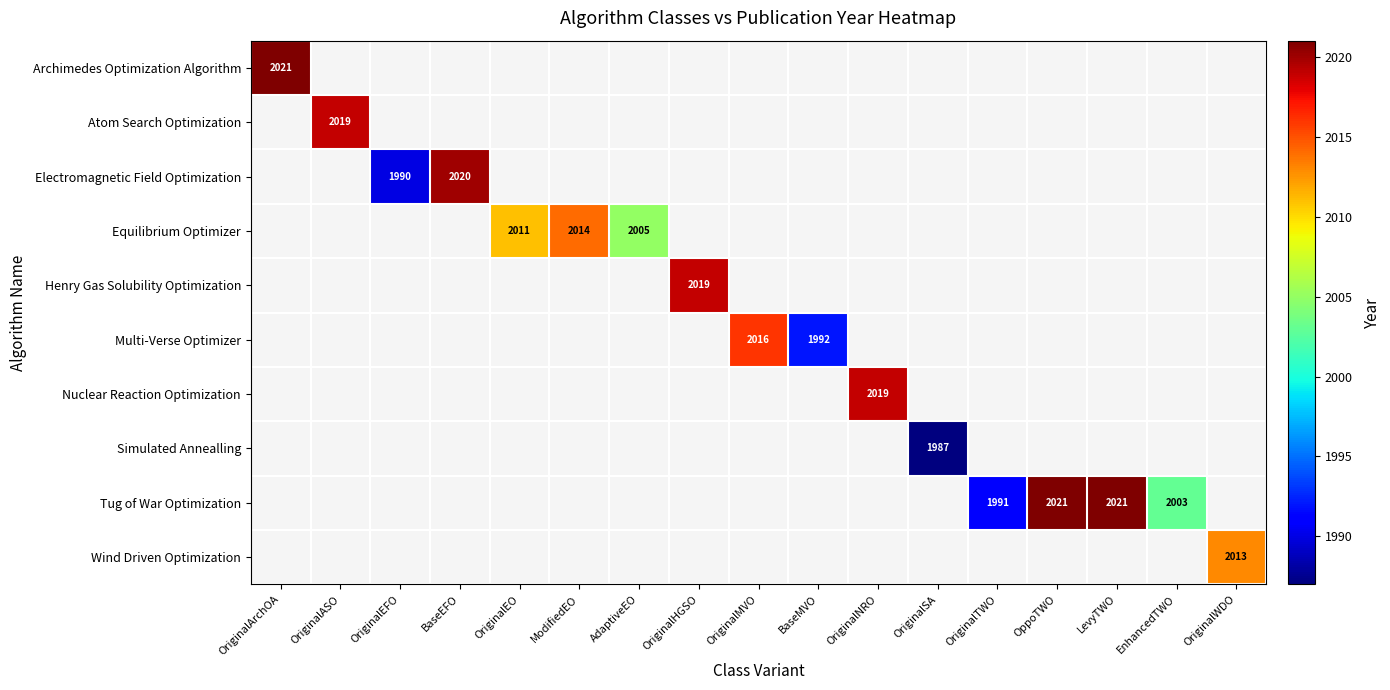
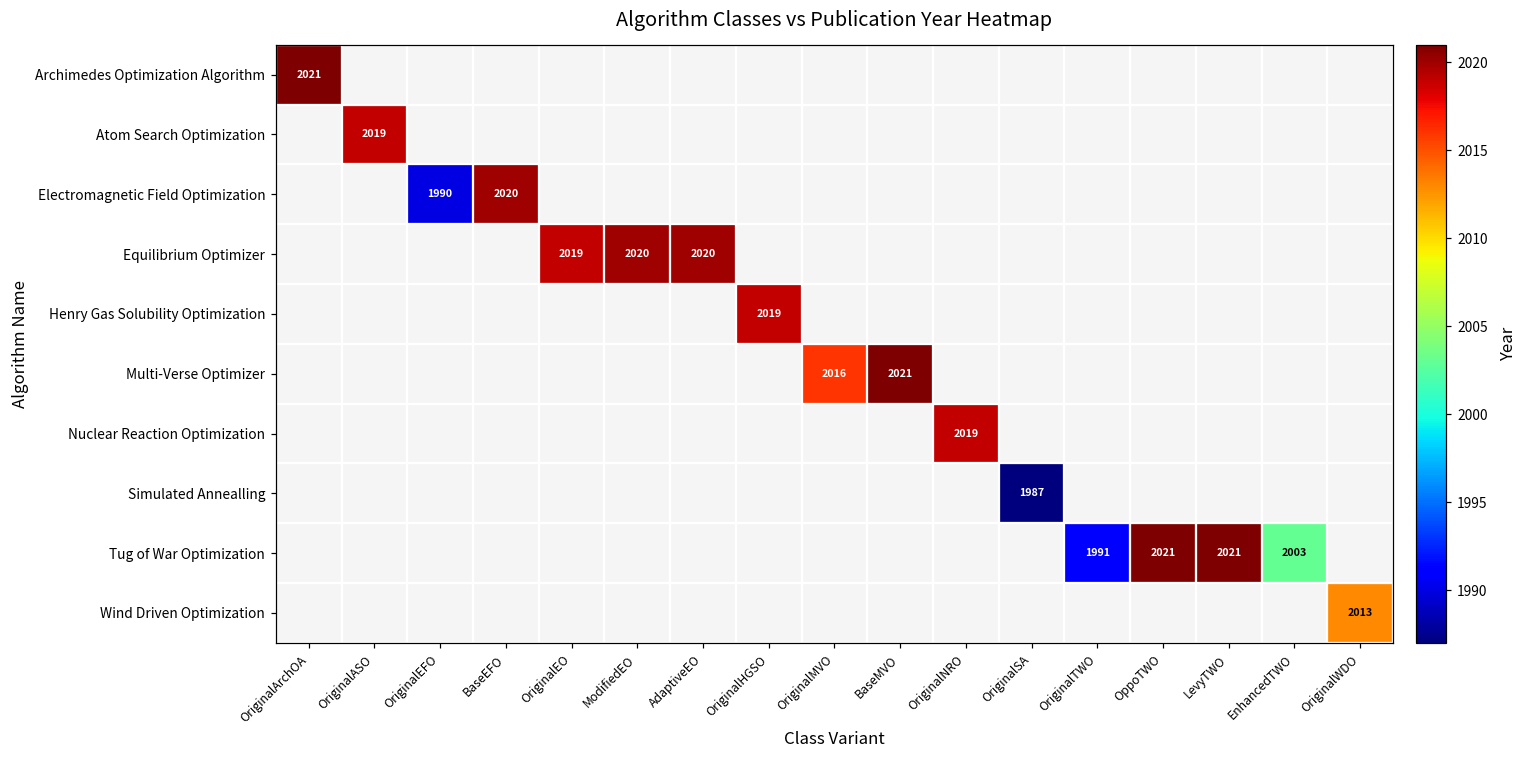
Equilibrium Optimizer, OriginalEO: 2011 -> 2019
Equilibrium Optimizer, ModifiedEO: 2014 -> 2020
Equilibrium Optimizer, AdaptiveEO: 2005 -> 2020
Multi-Verse Optimizer, BaseMVO: 1992 -> 2021
